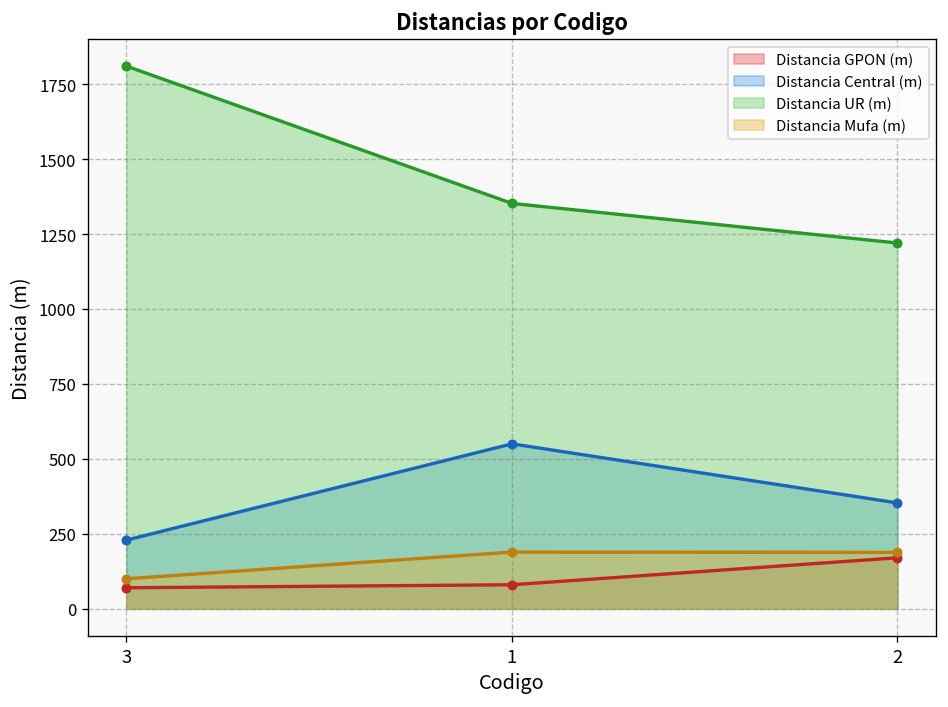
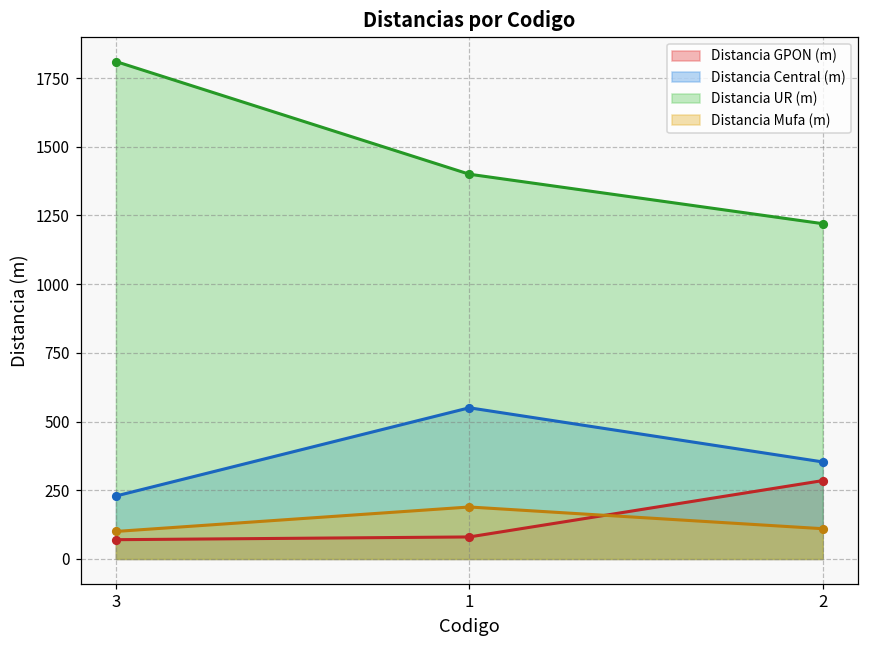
Distancia UR (m), 1: 1350 -> 1400
Distancia GPON (m), 2: 170 -> 290
Distancia Mufa (m), 2: 190 -> 110
